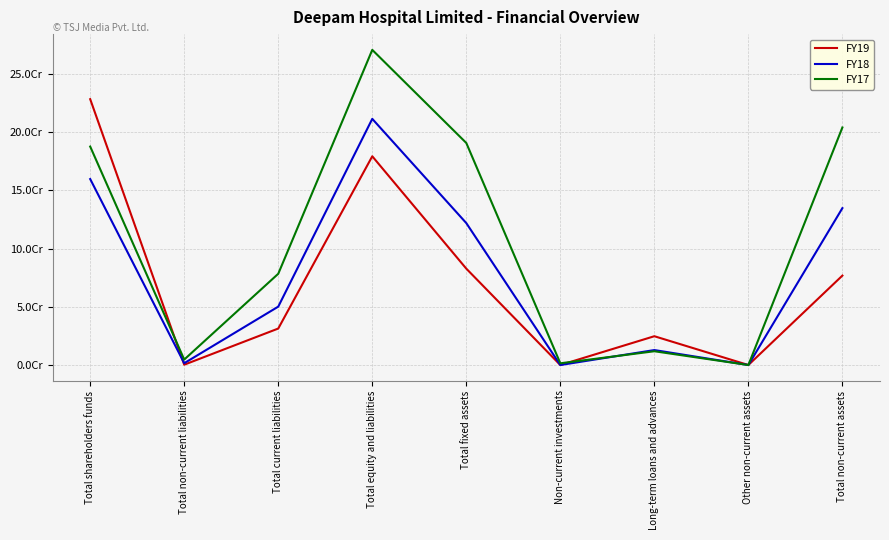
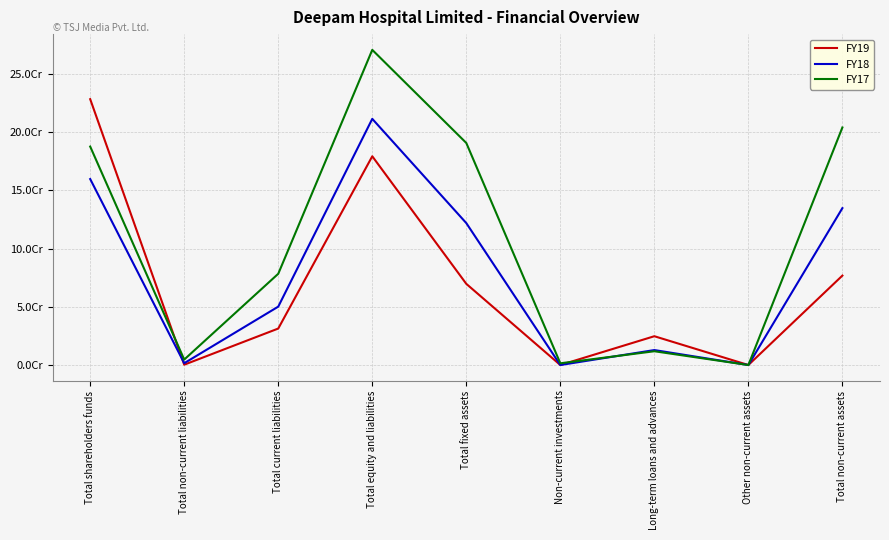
FY19, Total fixed assets: 8.3Cr -> 7.0Cr
